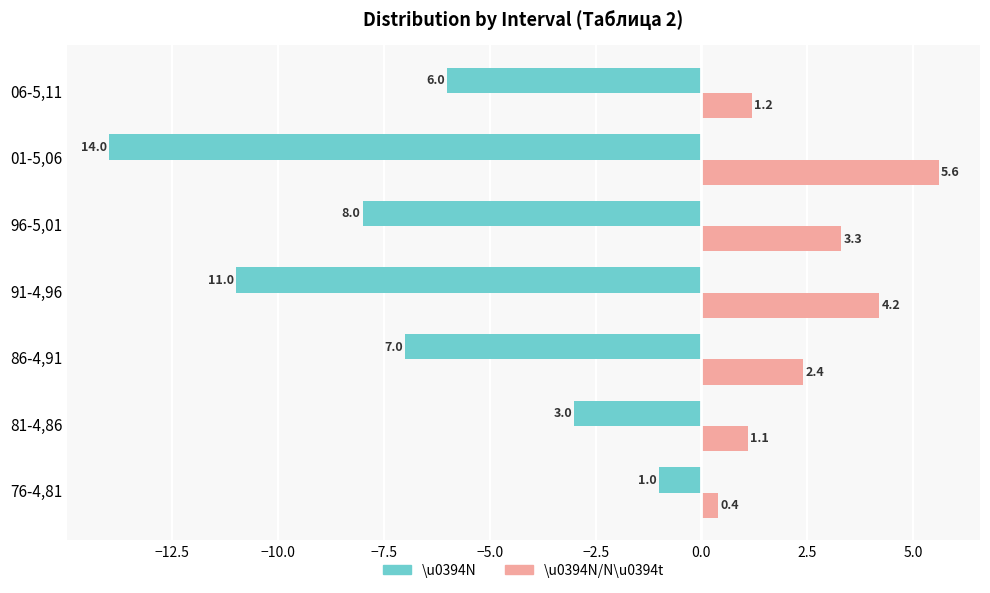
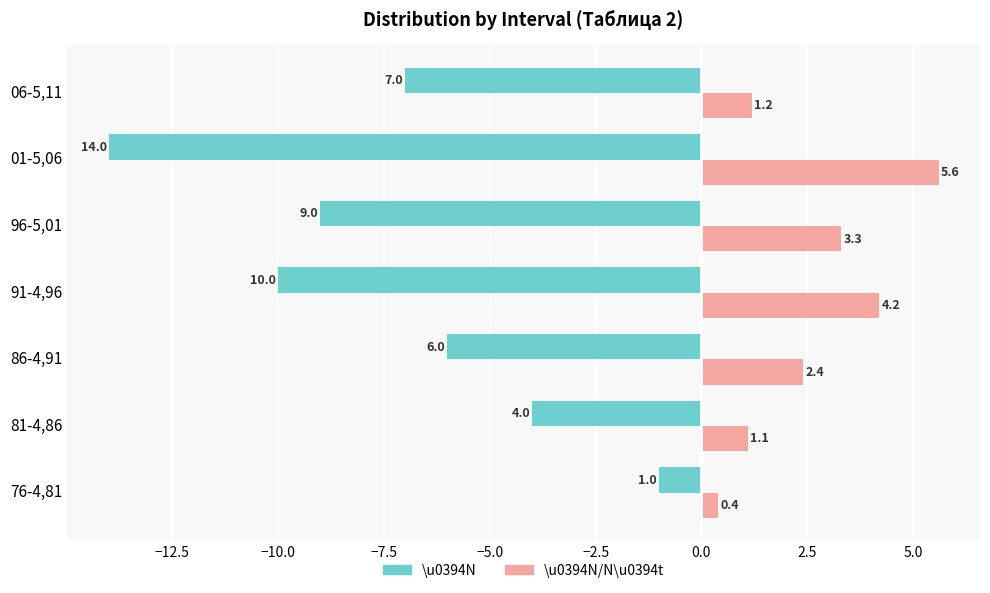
\u0394N, 06-5,11: 6.0 -> 7.0
\u0394N, 96-5,01: 8.0 -> 9.0
\u0394N, 91-4,96: 11.0 -> 10.0
\u0394N, 86-4,91: 7.0 -> 6.0
\u0394N, 81-4,86: 3.0 -> 4.0
